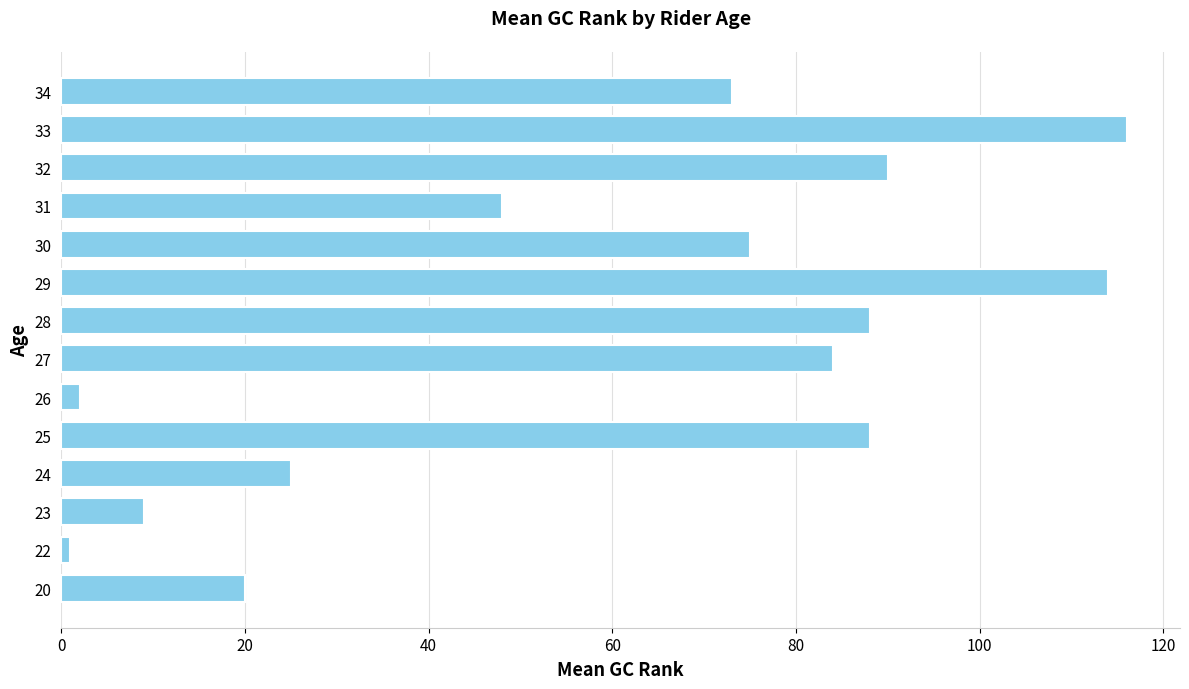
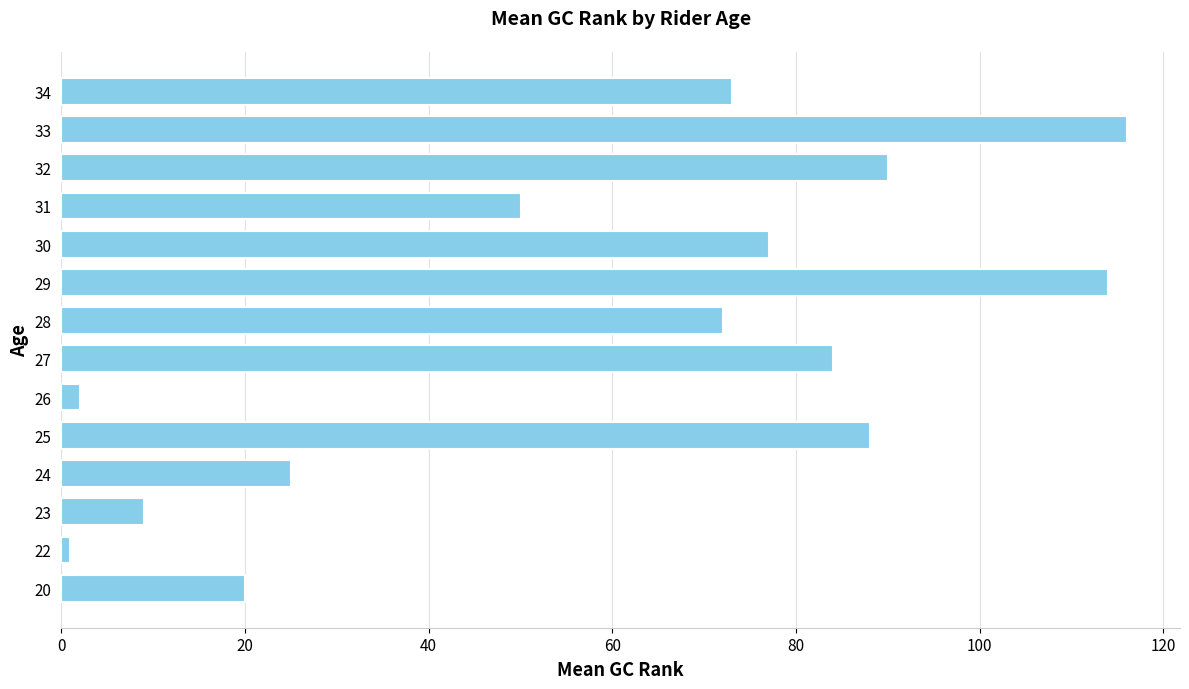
31: 48 -> 50
30: 75 -> 77
28: 88 -> 72
